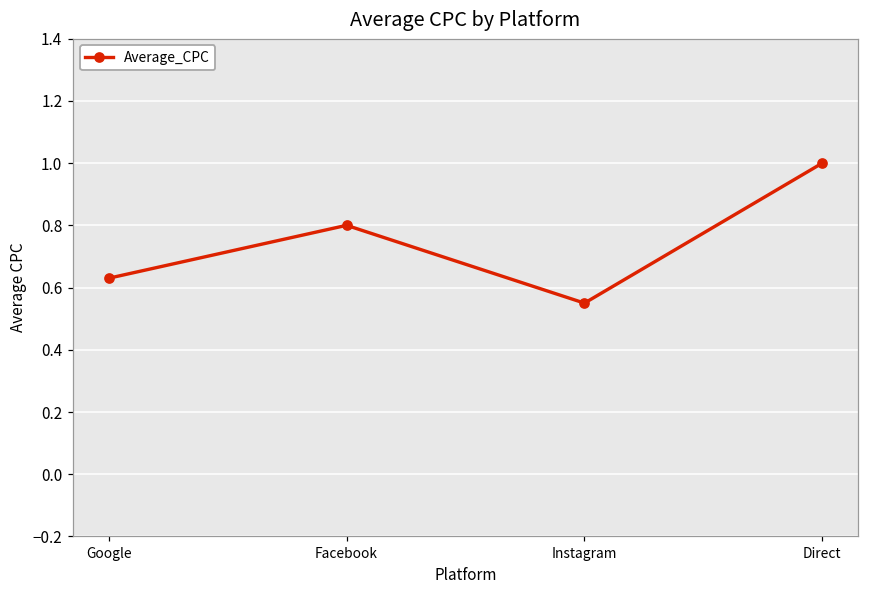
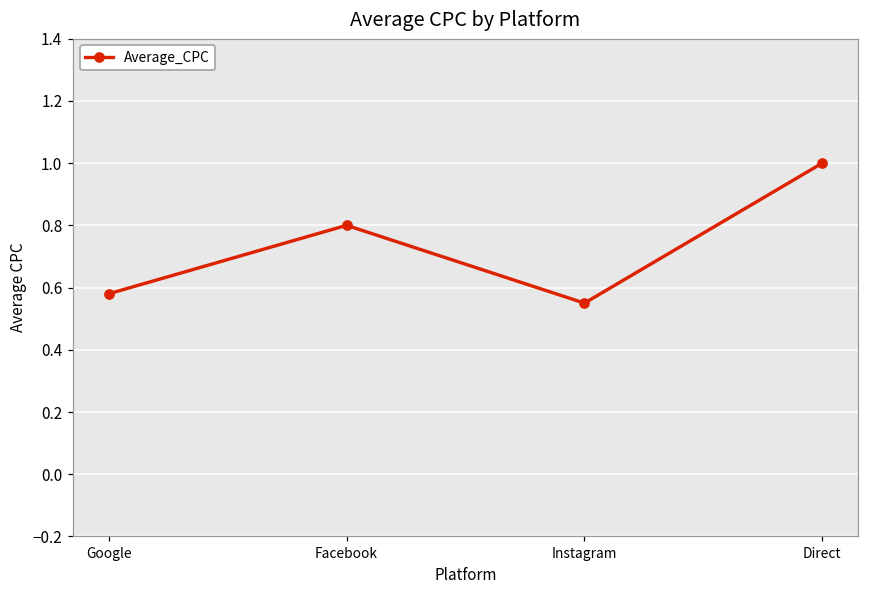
Google: 0.63 -> 0.58
